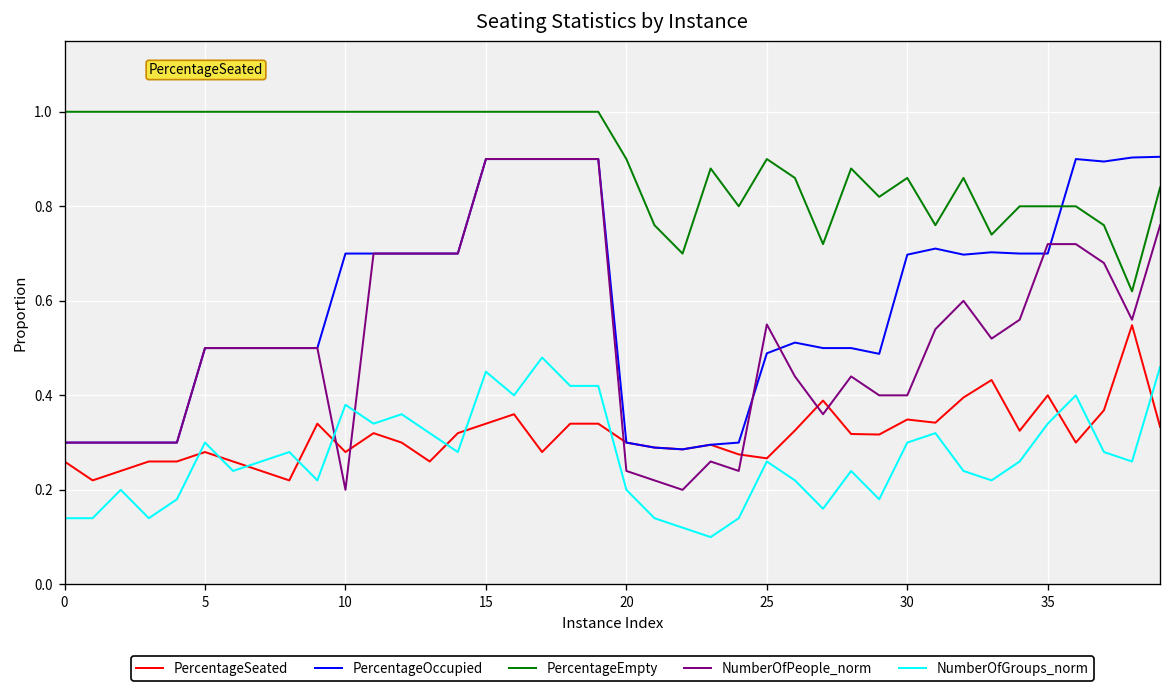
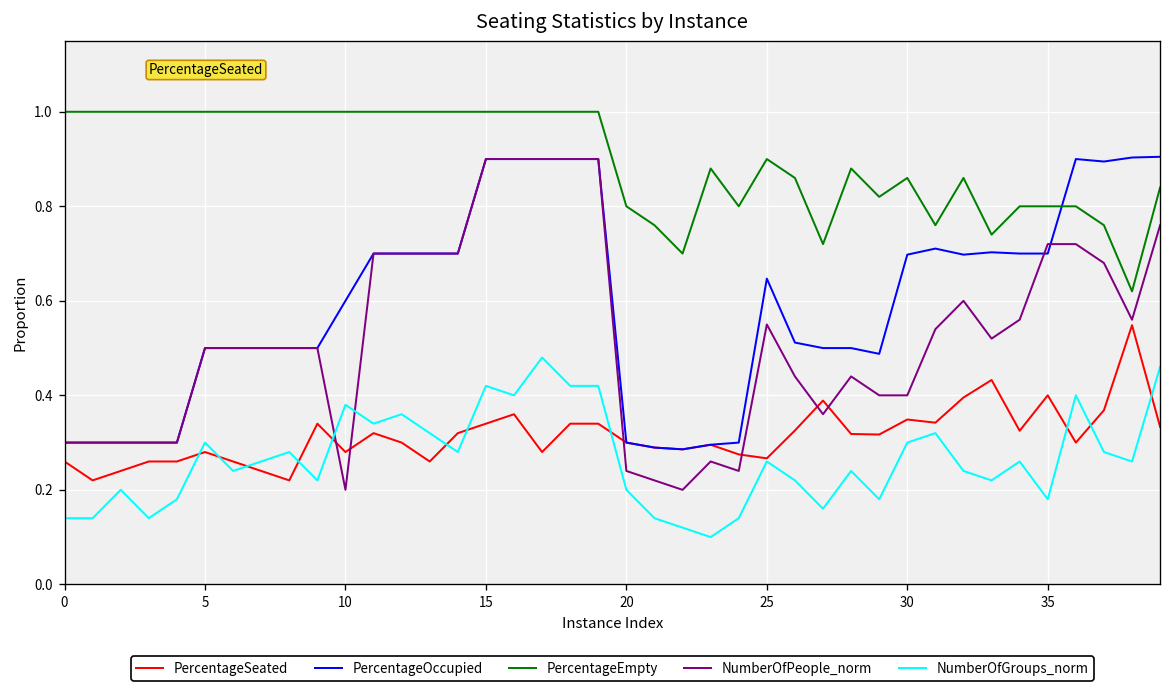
PercentageOccupied, 10: 0.7 -> 0.6
NumberOfGroups_norm, 15: 0.45 -> 0.42
PercentageEmpty, 20: 0.9 -> 0.8
PercentageOccupied, 25: 0.49 -> 0.65
NumberOfGroups_norm, 35: 0.34 -> 0.18
